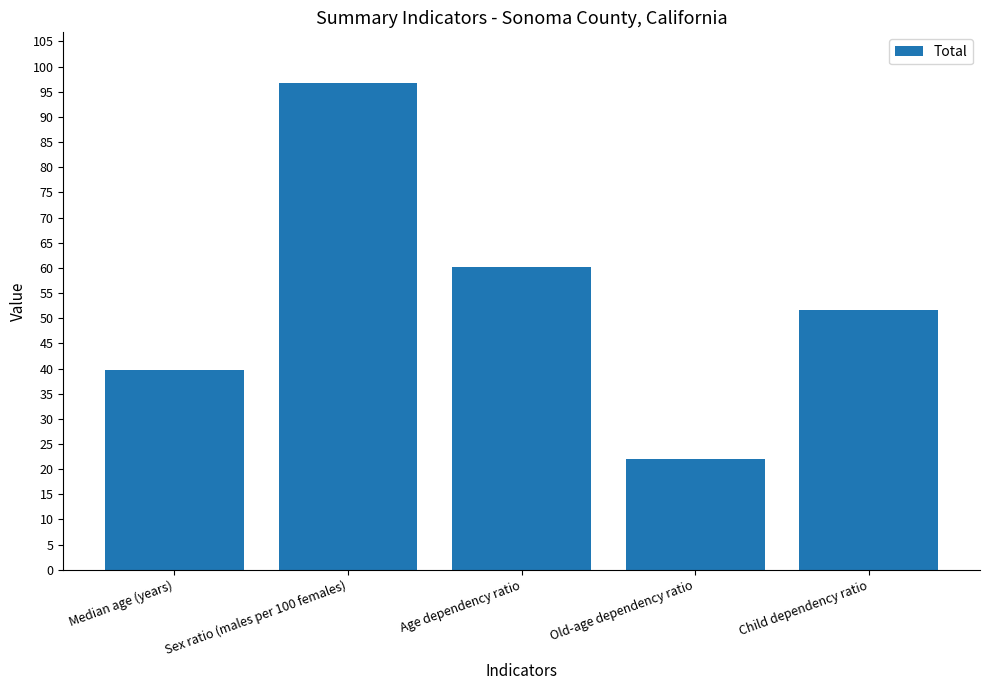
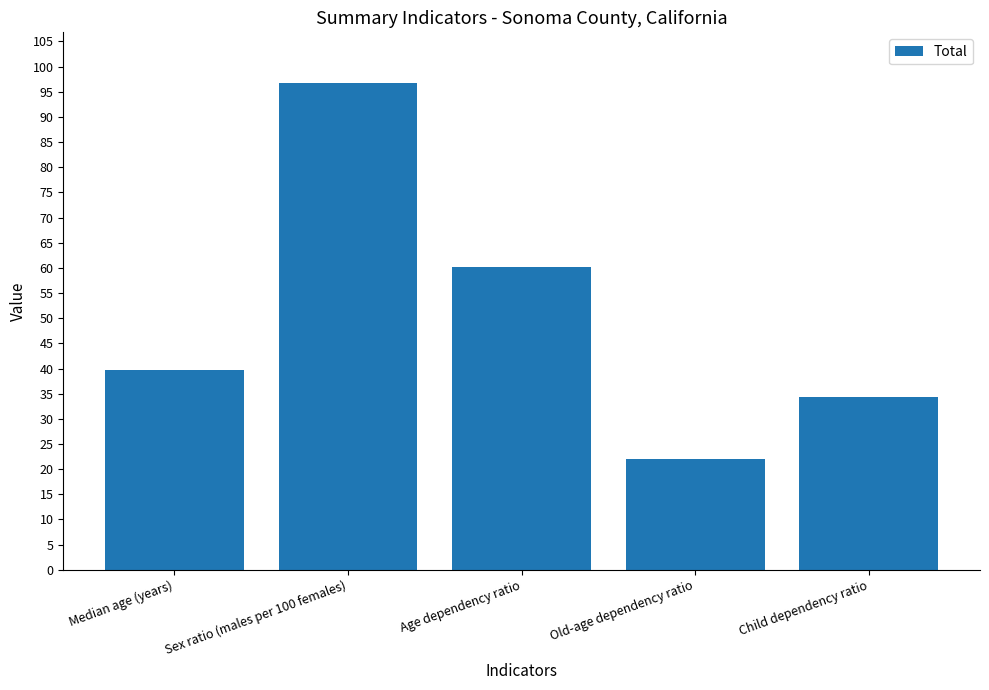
Child dependency ratio: 52 -> 34
